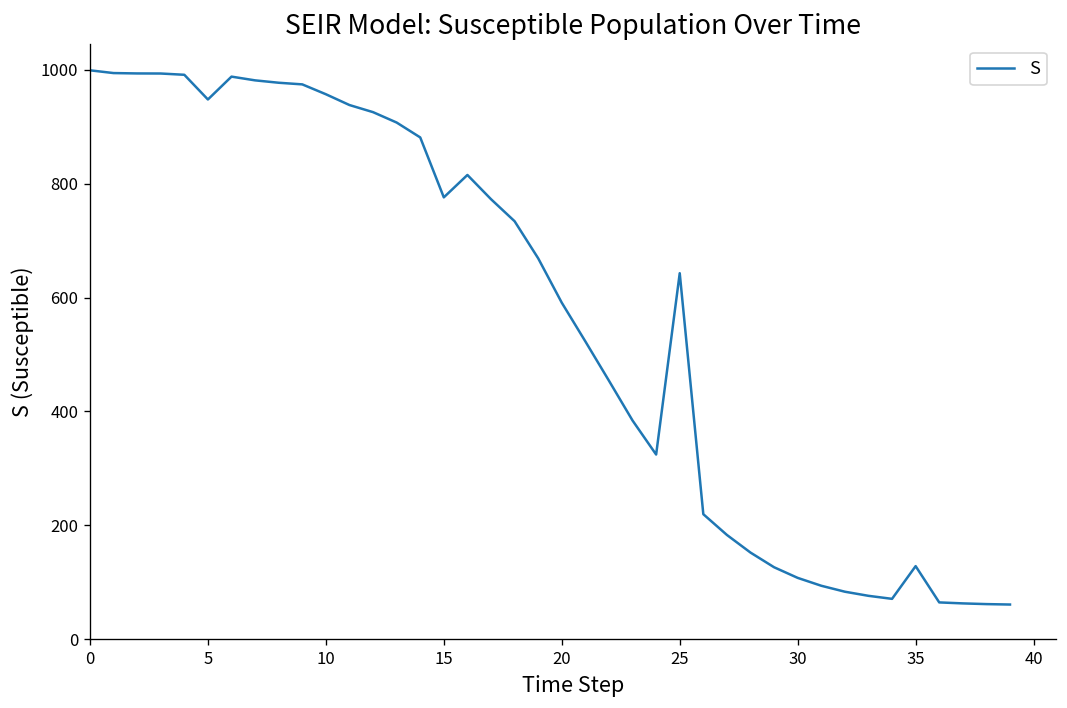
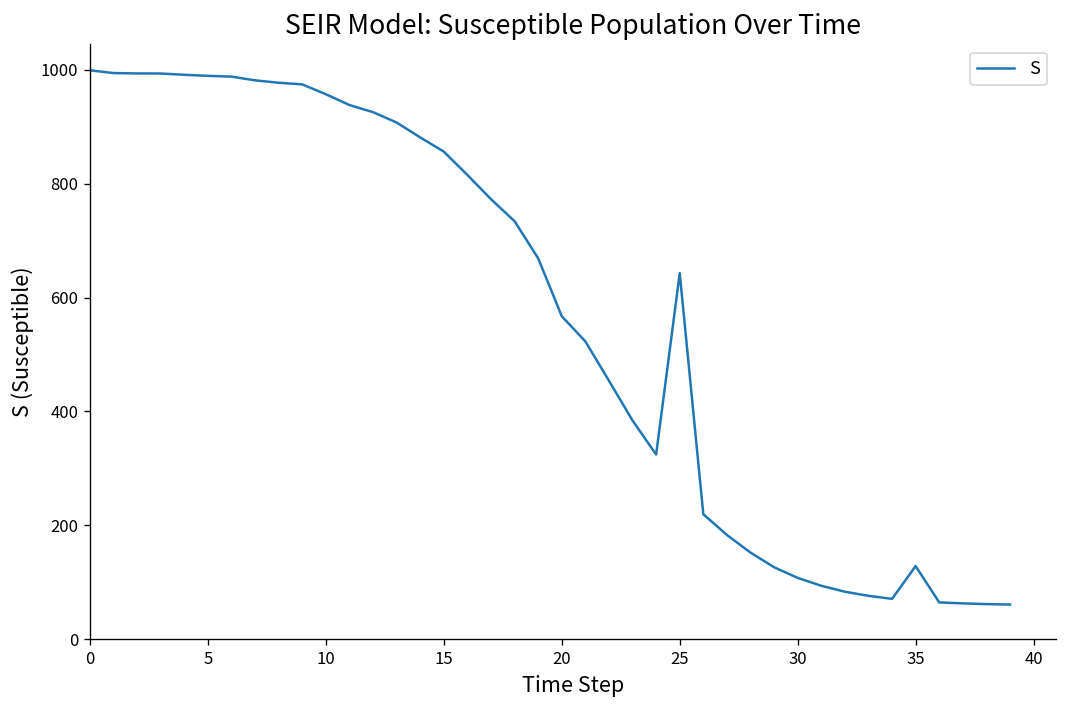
5: 950 -> 990
15: 780 -> 860
20: 590 -> 570
